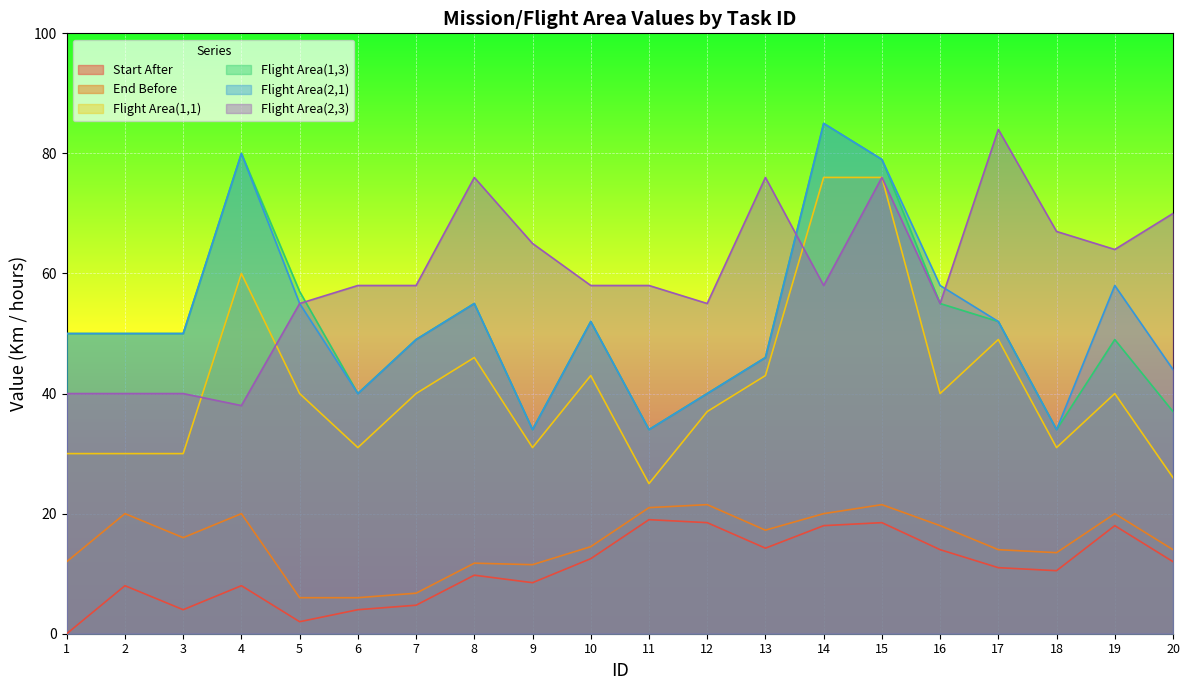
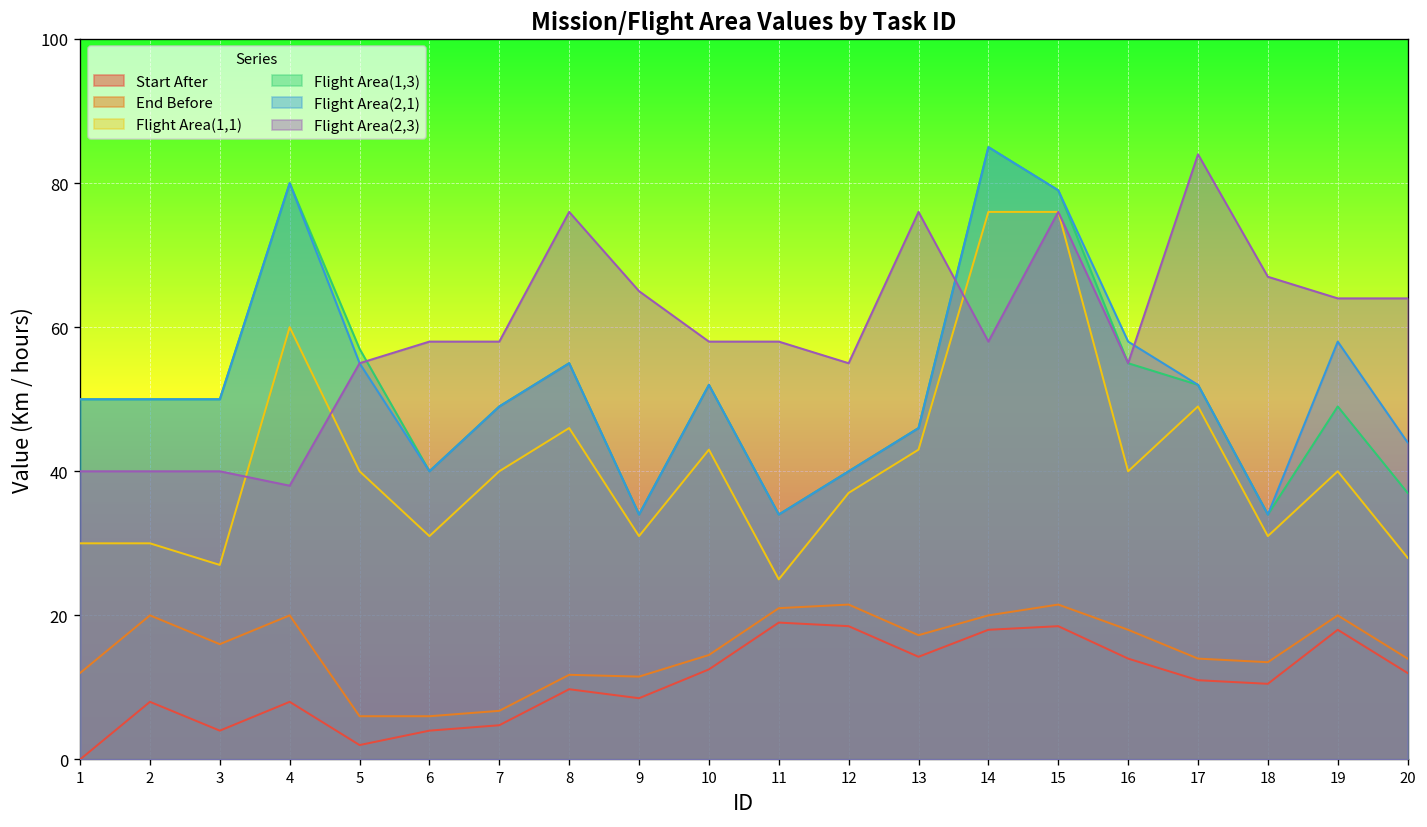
Flight Area(1,1), 3: 30 -> 27
Flight Area(1,1), 20: 26 -> 28
Flight Area(2,3), 20: 70 -> 64
